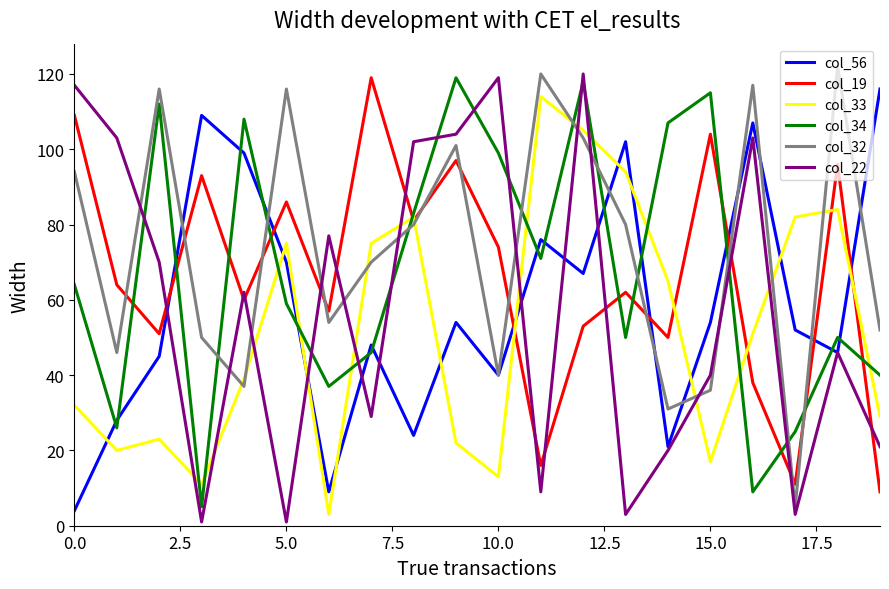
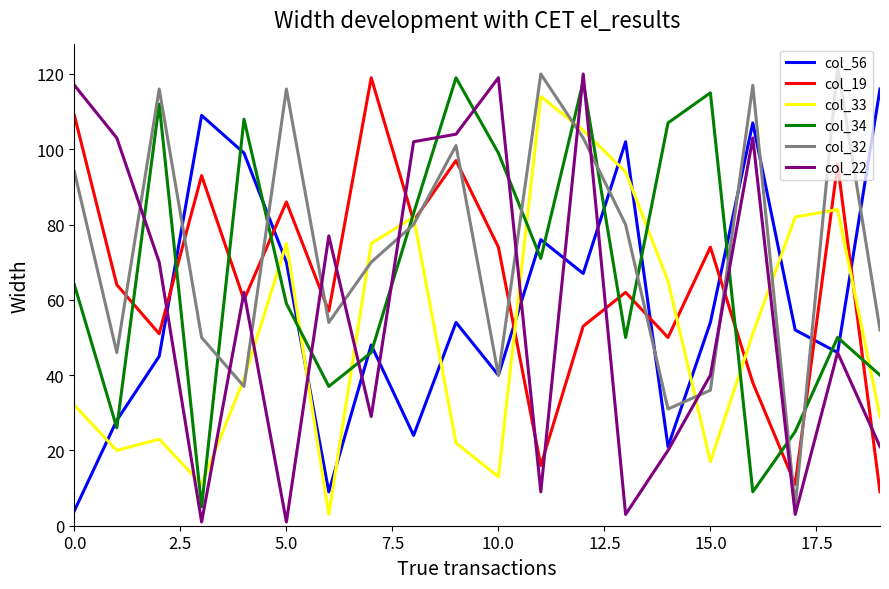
col_19, 15.0: 104 -> 74
